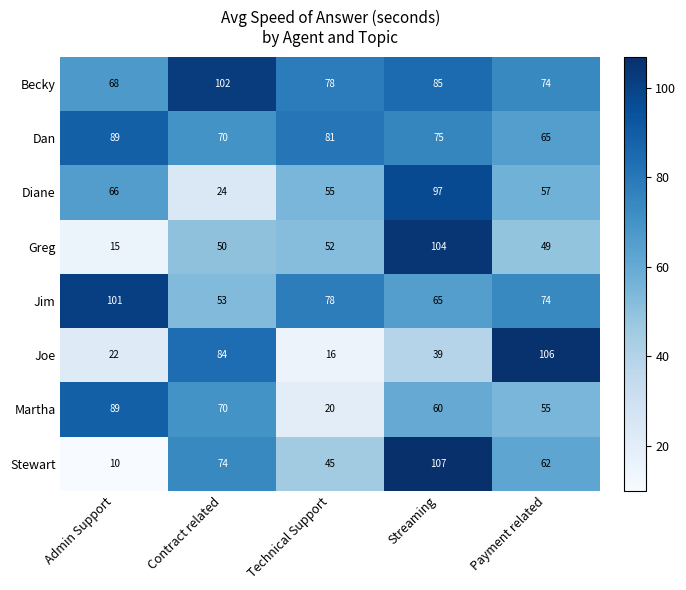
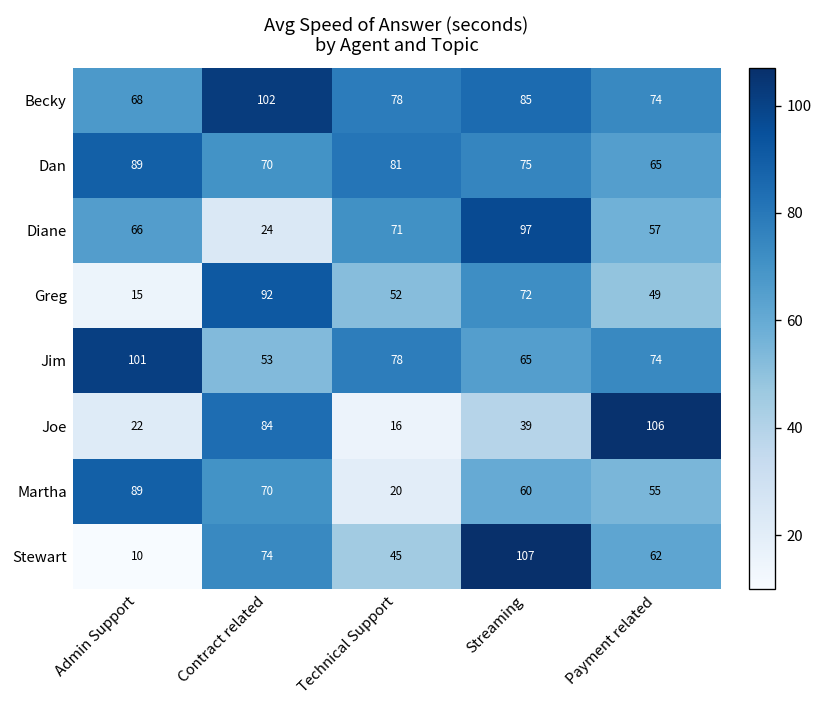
Diane, Technical Support: 55 -> 71
Greg, Contract related: 50 -> 92
Greg, Streaming: 104 -> 72
